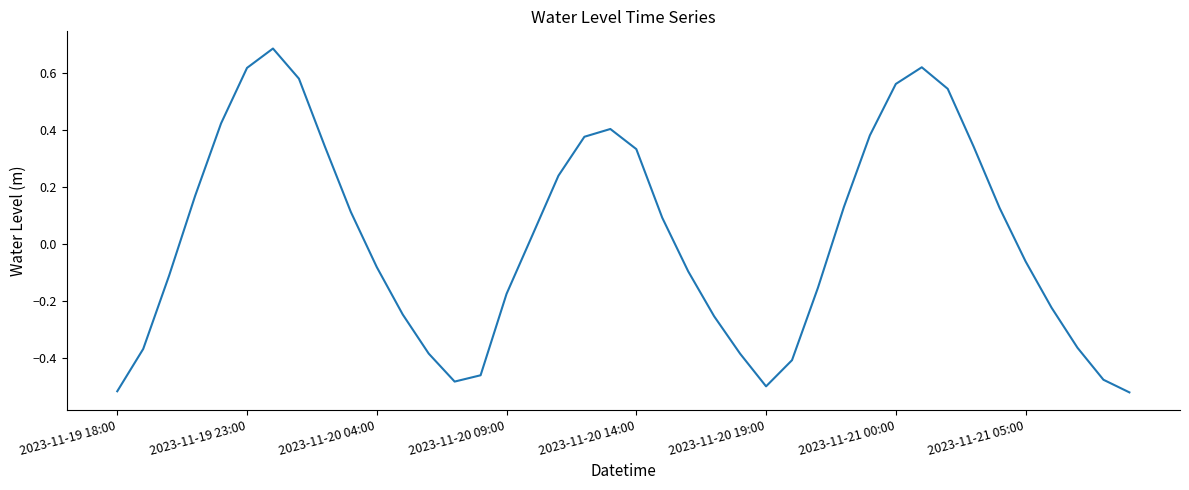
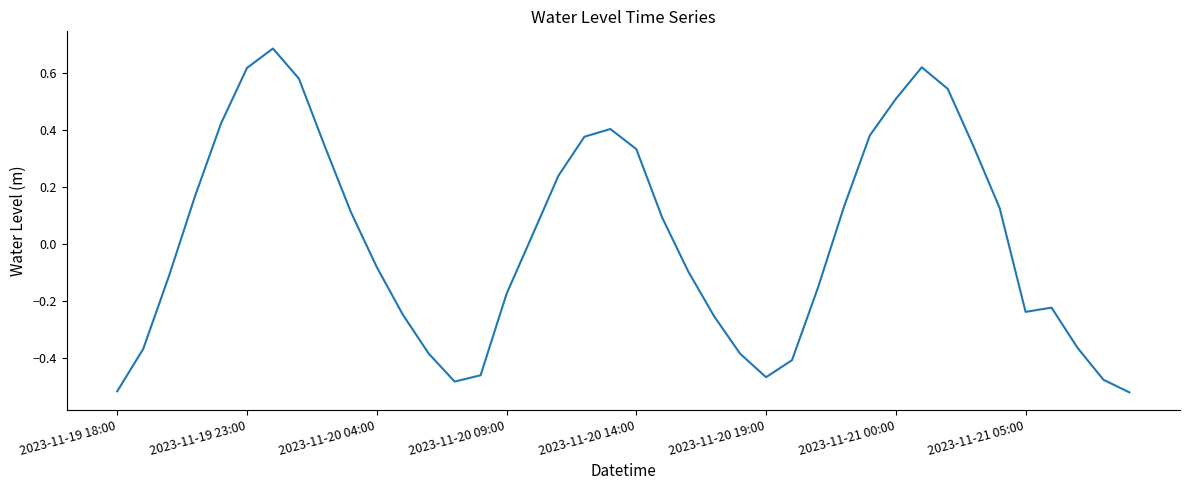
2023-11-20 19:00: -0.50 -> -0.47
2023-11-21 00:00: 0.56 -> 0.51
2023-11-21 05:00: -0.06 -> -0.24
